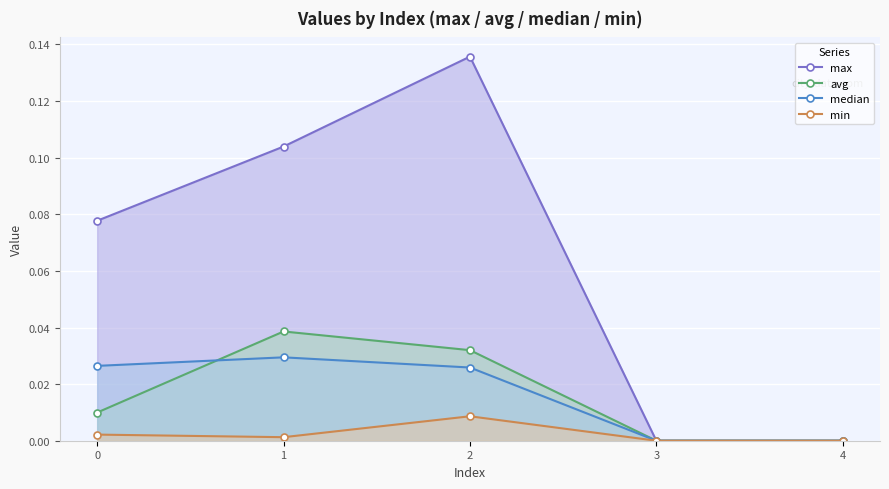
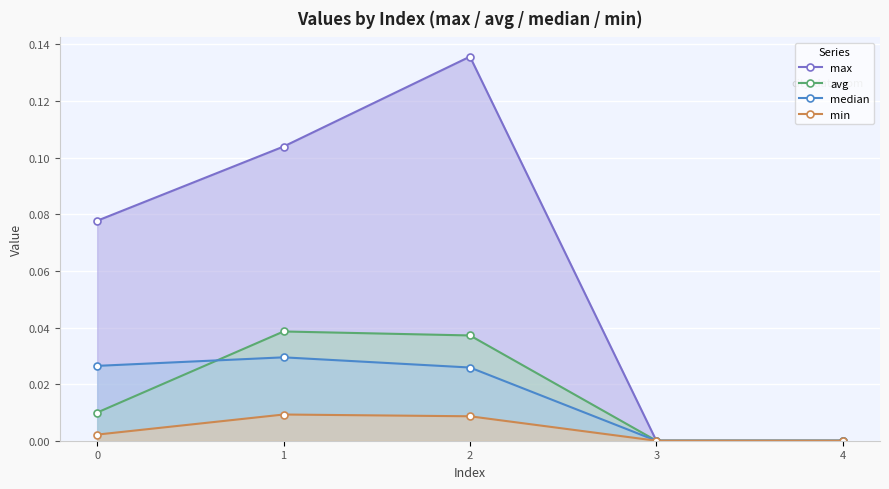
min, 1: 0.001 -> 0.009
avg, 2: 0.032 -> 0.037
